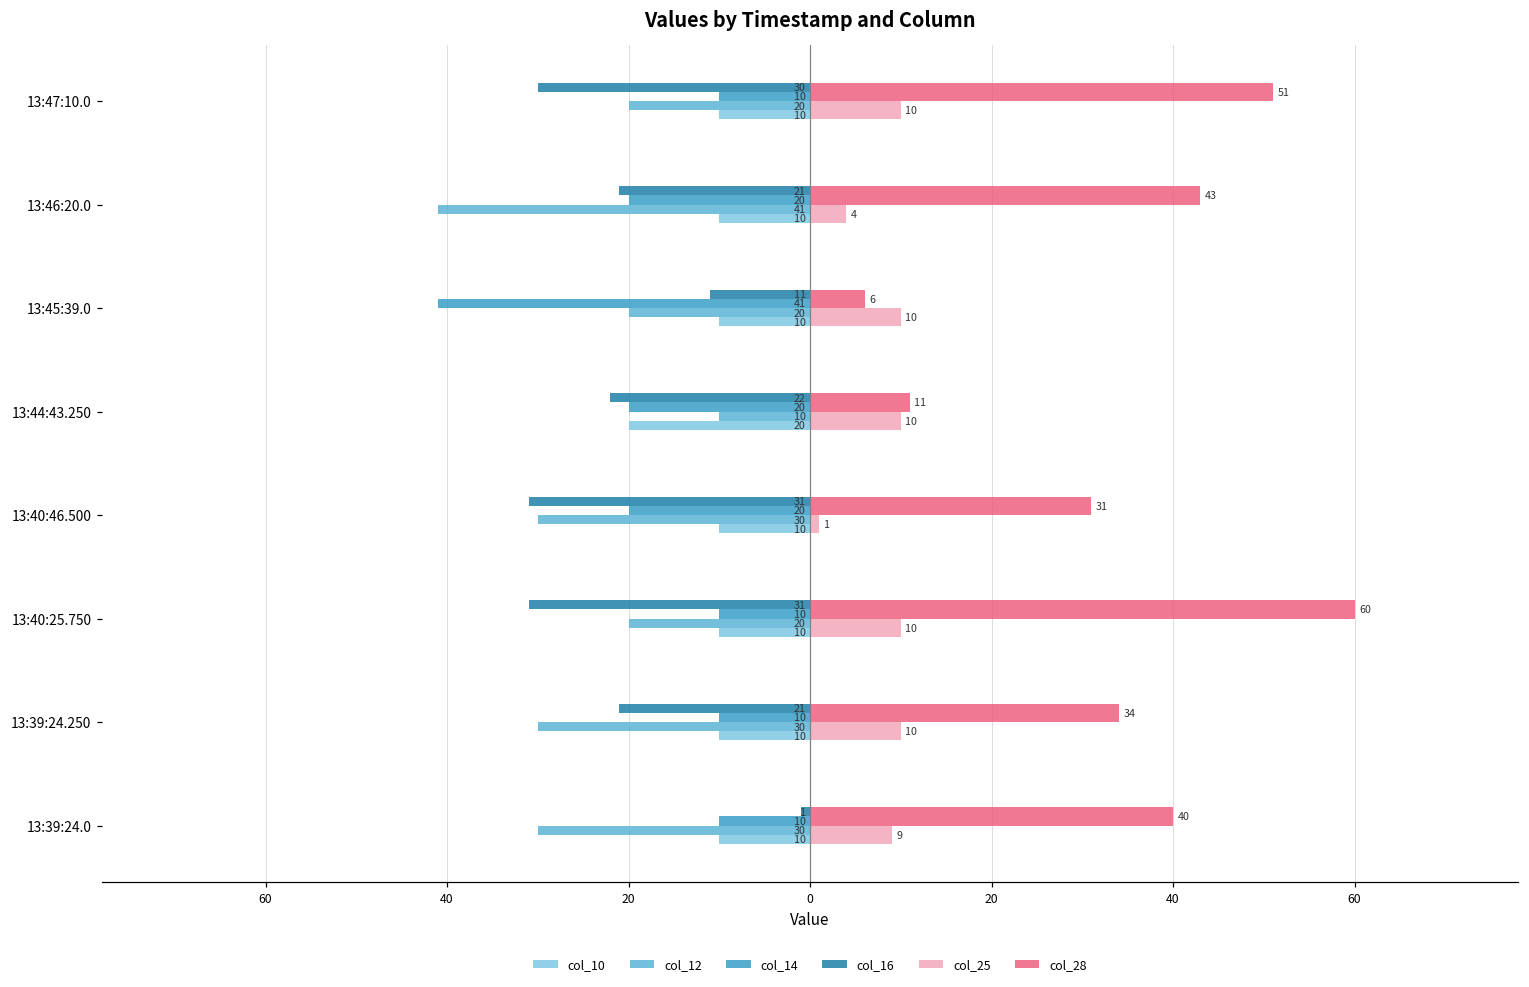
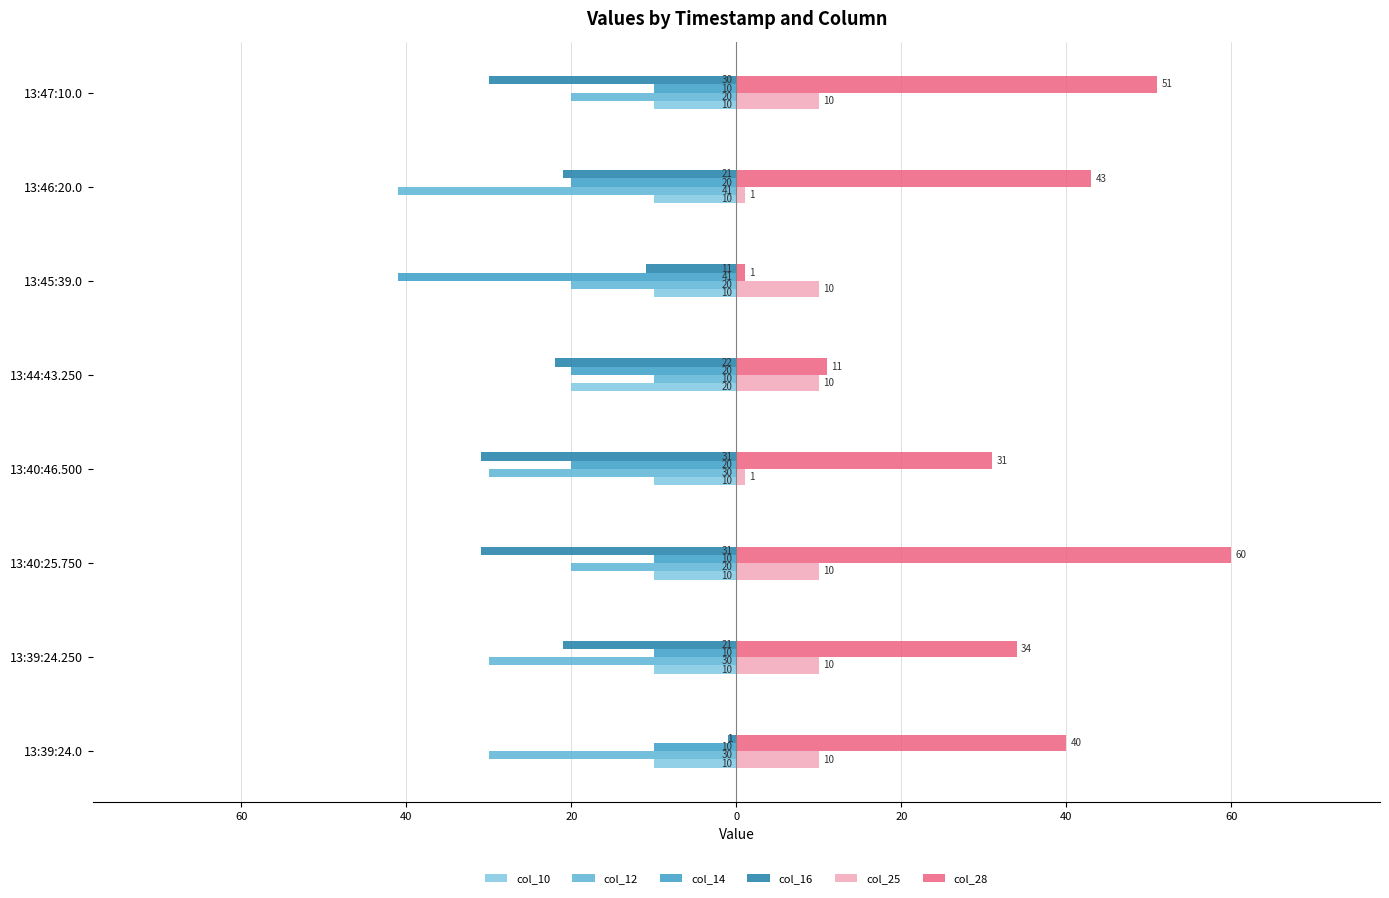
col_25, 13:46:20.0: 4 -> 1
col_28, 13:45:39.0: 6 -> 1
col_25, 13:39:24.0: 9 -> 10
